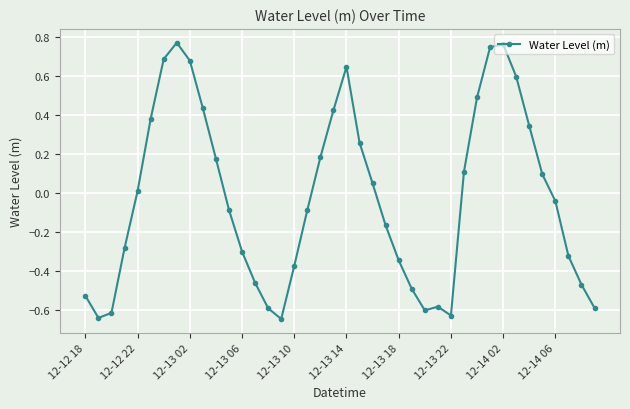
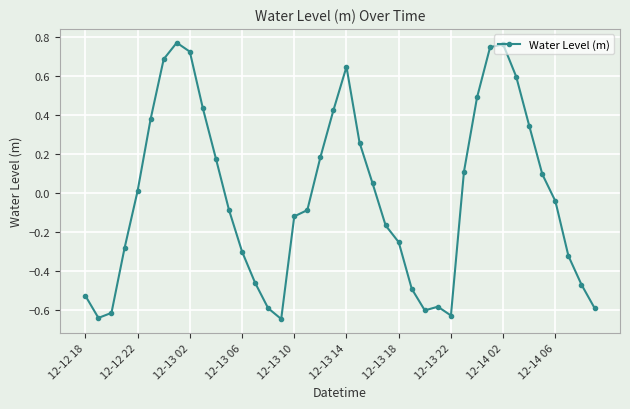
12-13 02: 0.68 -> 0.72
12-13 10: -0.37 -> -0.12
12-13 18: -0.35 -> -0.25
